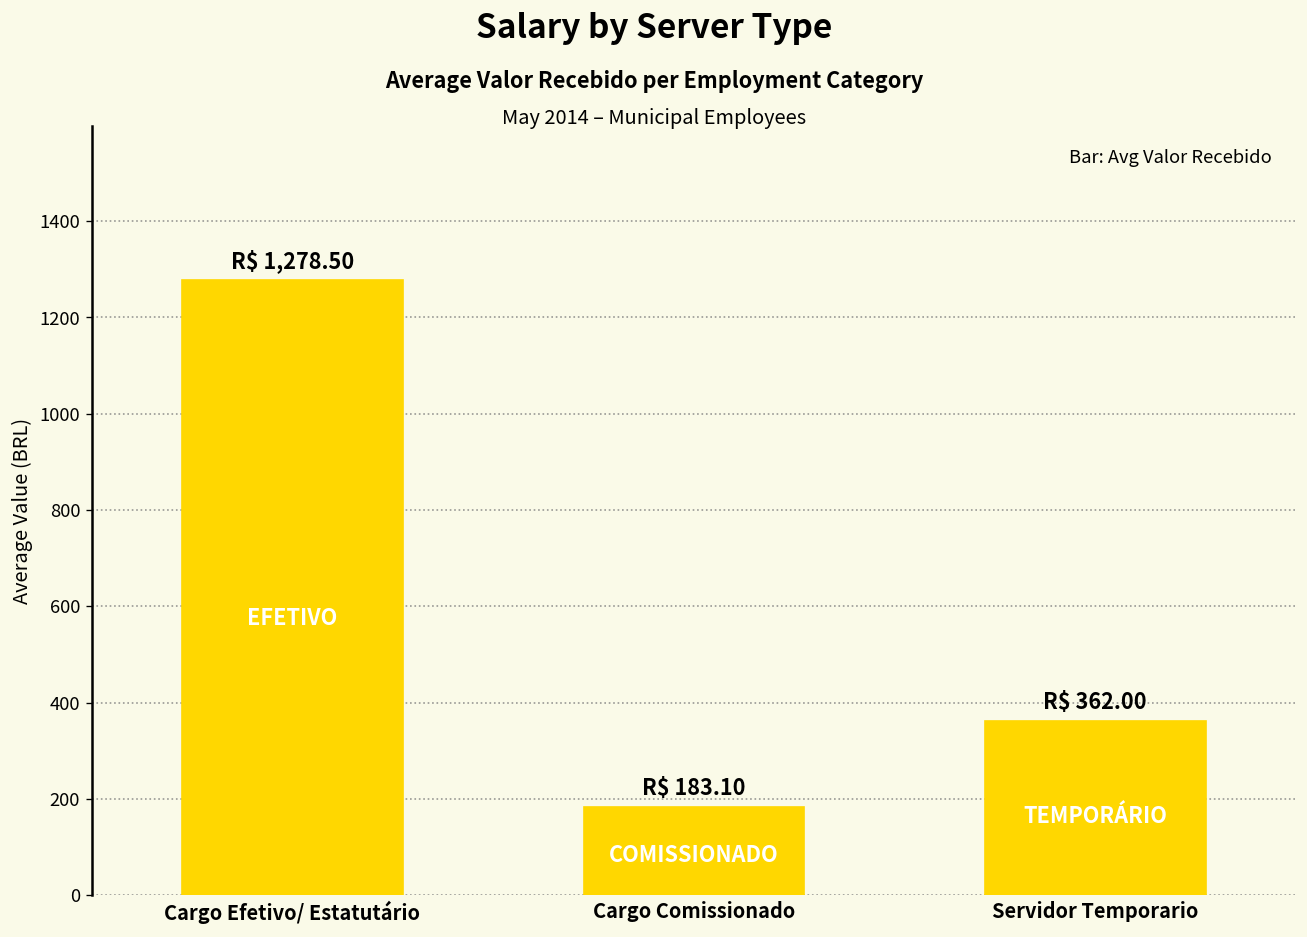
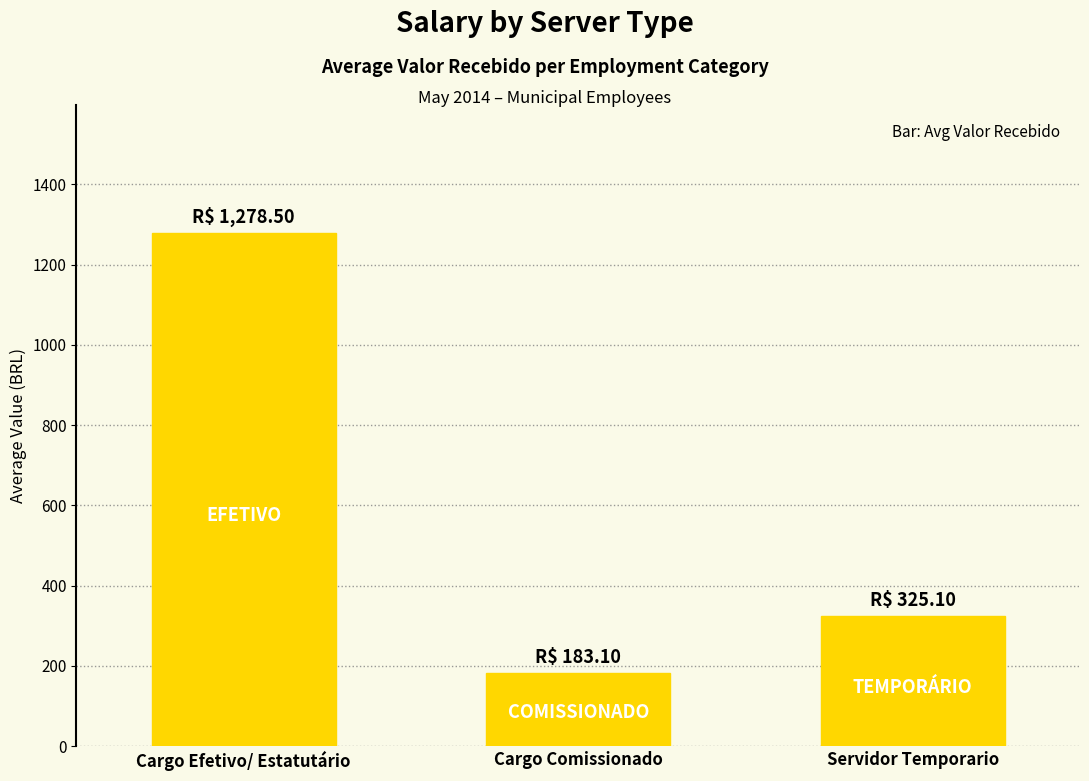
Servidor Temporario: 362.00 -> 325.10
